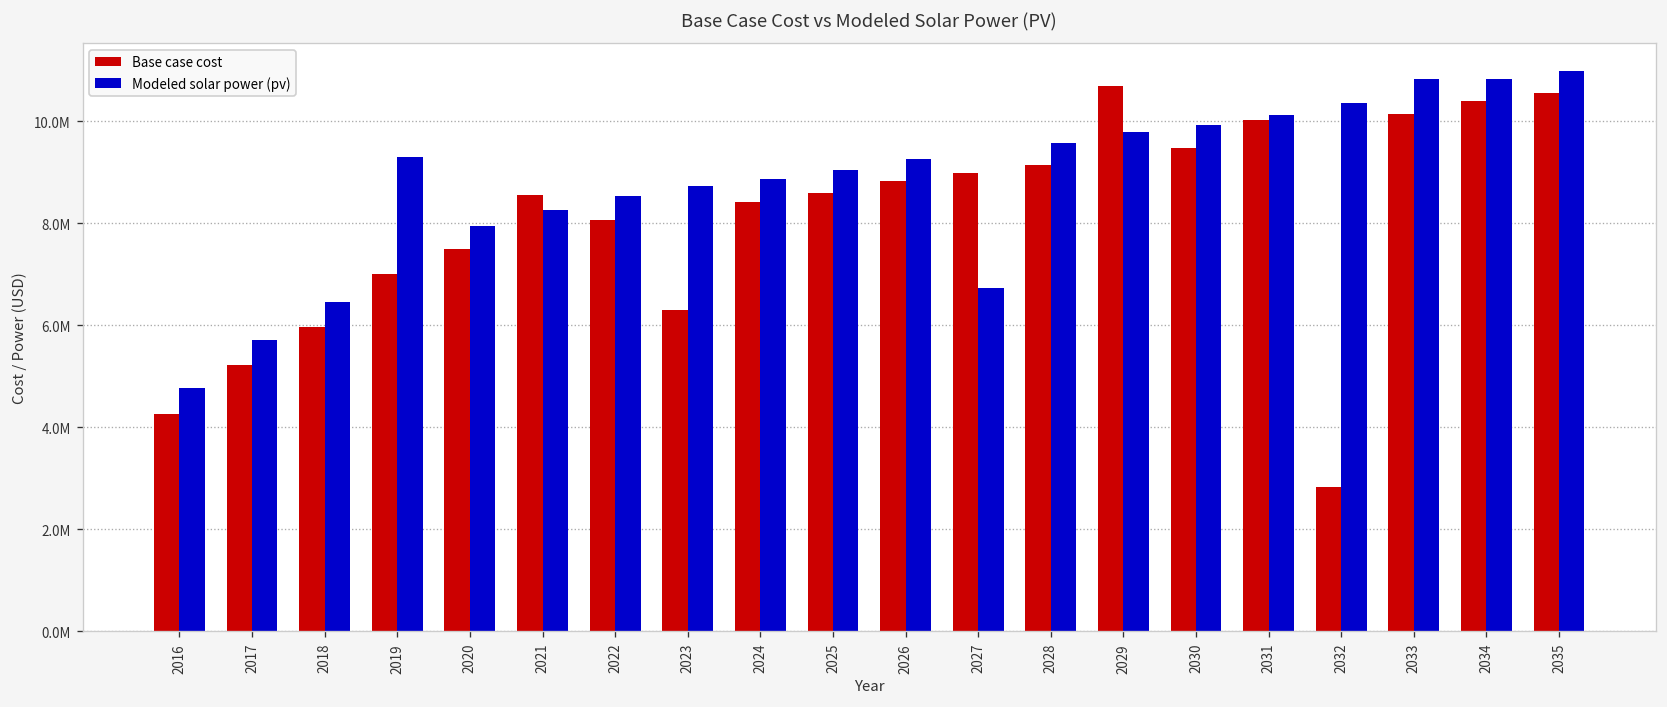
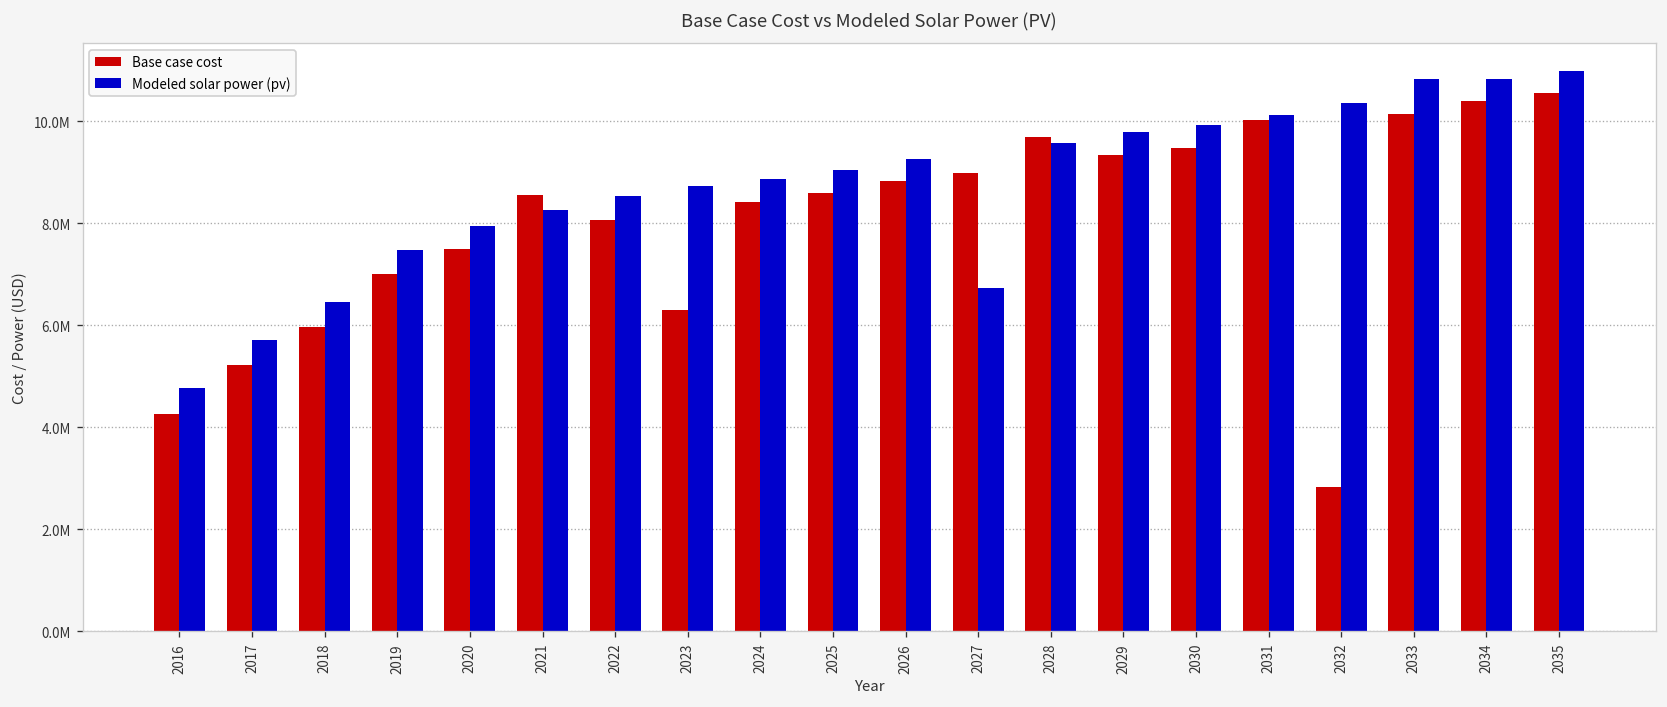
Modeled solar power (pv), 2019: 9300000 -> 7500000
Base case cost, 2028: 9100000 -> 9700000
Base case cost, 2029: 10700000 -> 9300000
